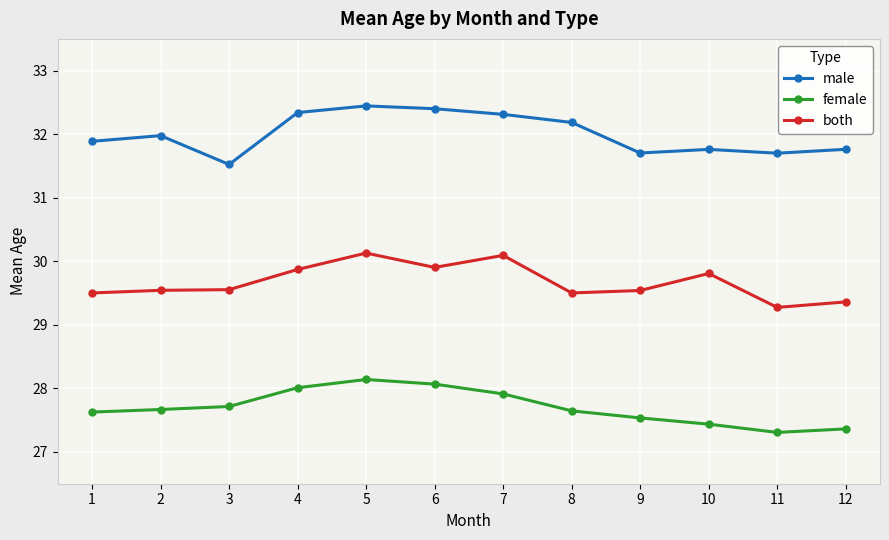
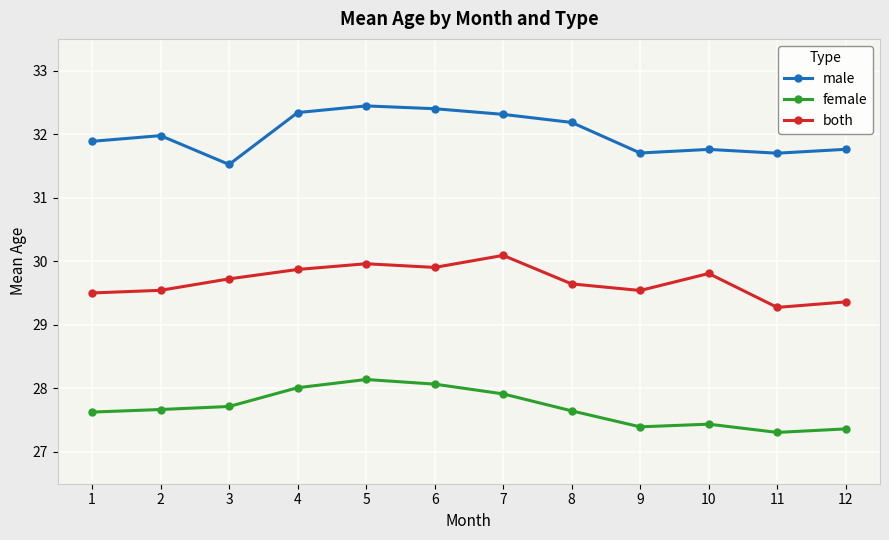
both, 3: 29.6 -> 29.7
both, 5: 30.1 -> 30.0
both, 8: 29.5 -> 29.6
female, 9: 27.5 -> 27.4
